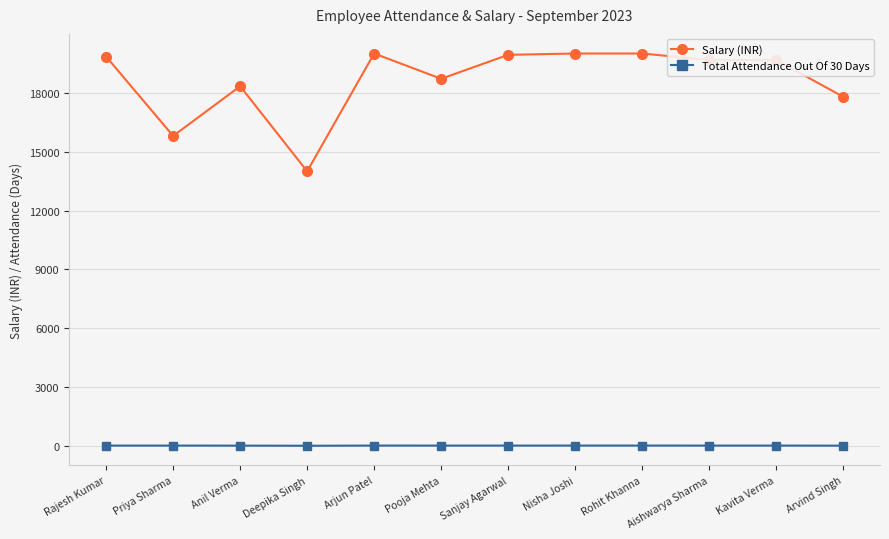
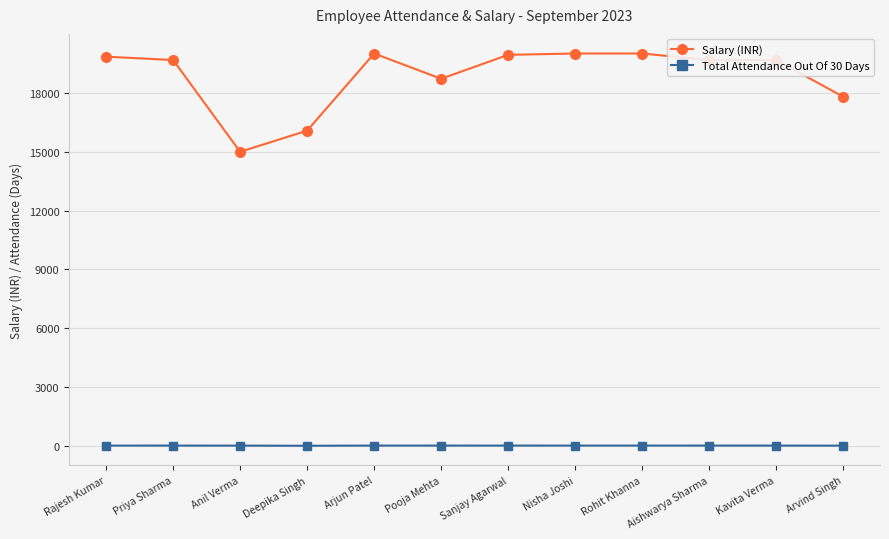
Salary (INR), Priya Sharma: 15800 -> 19700
Salary (INR), Anil Verma: 18300 -> 15000
Salary (INR), Deepika Singh: 14000 -> 16100
